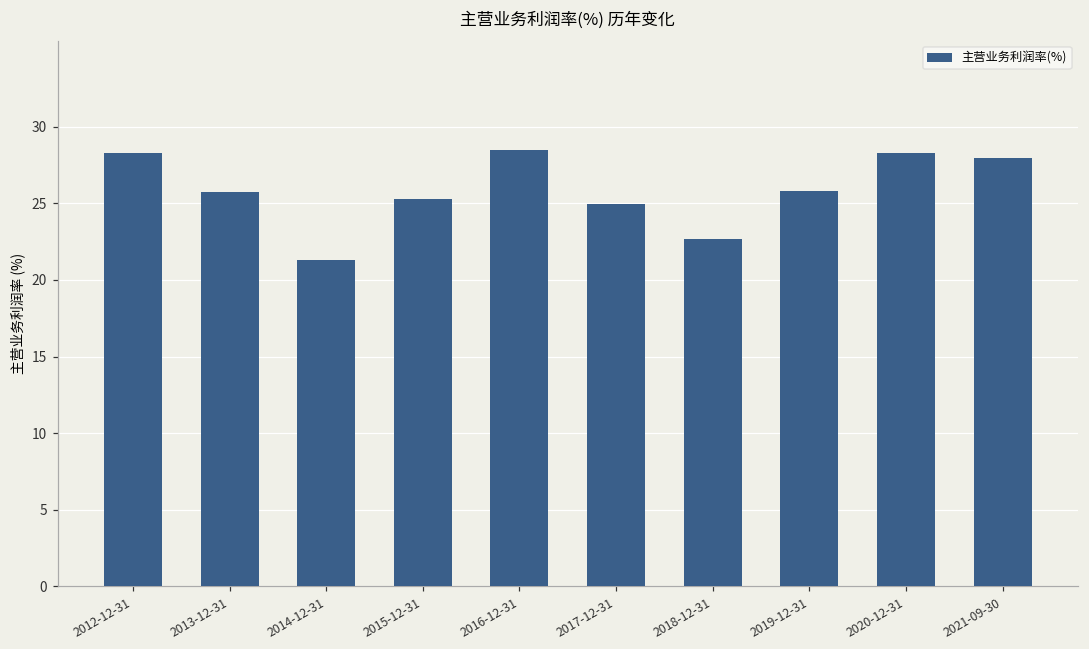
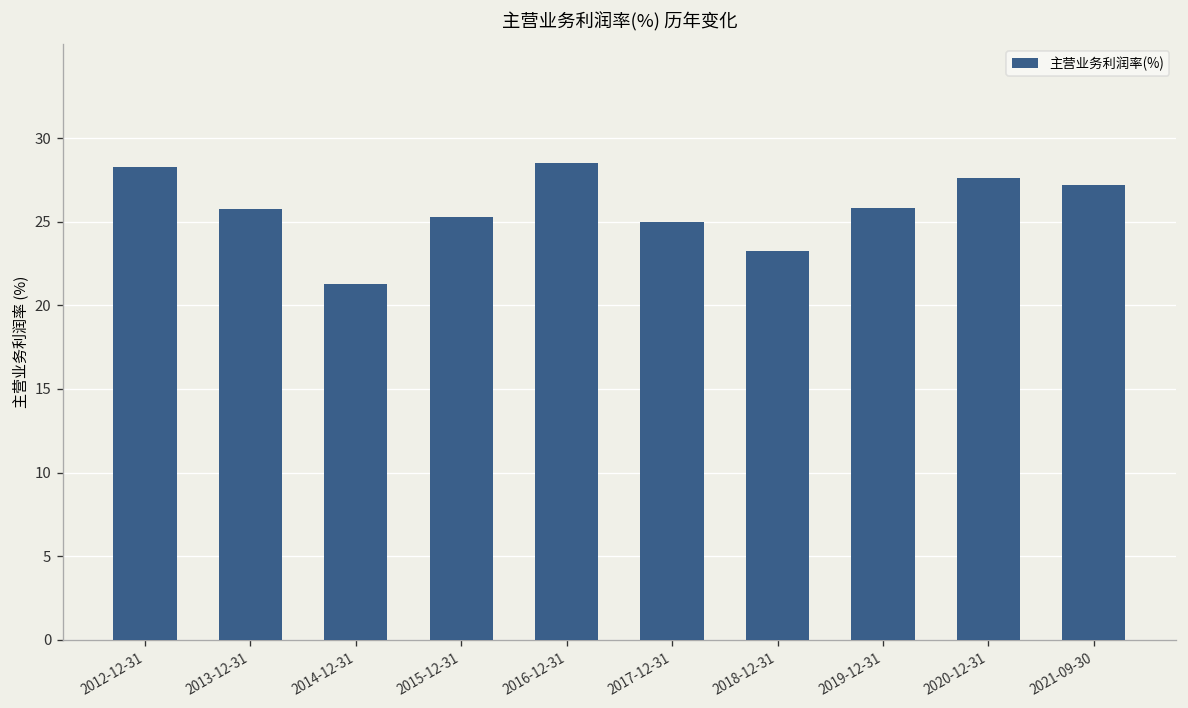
2018-12-31: 22.7 -> 23.3
2020-12-31: 28.3 -> 27.6
2021-09-30: 28.0 -> 27.2
